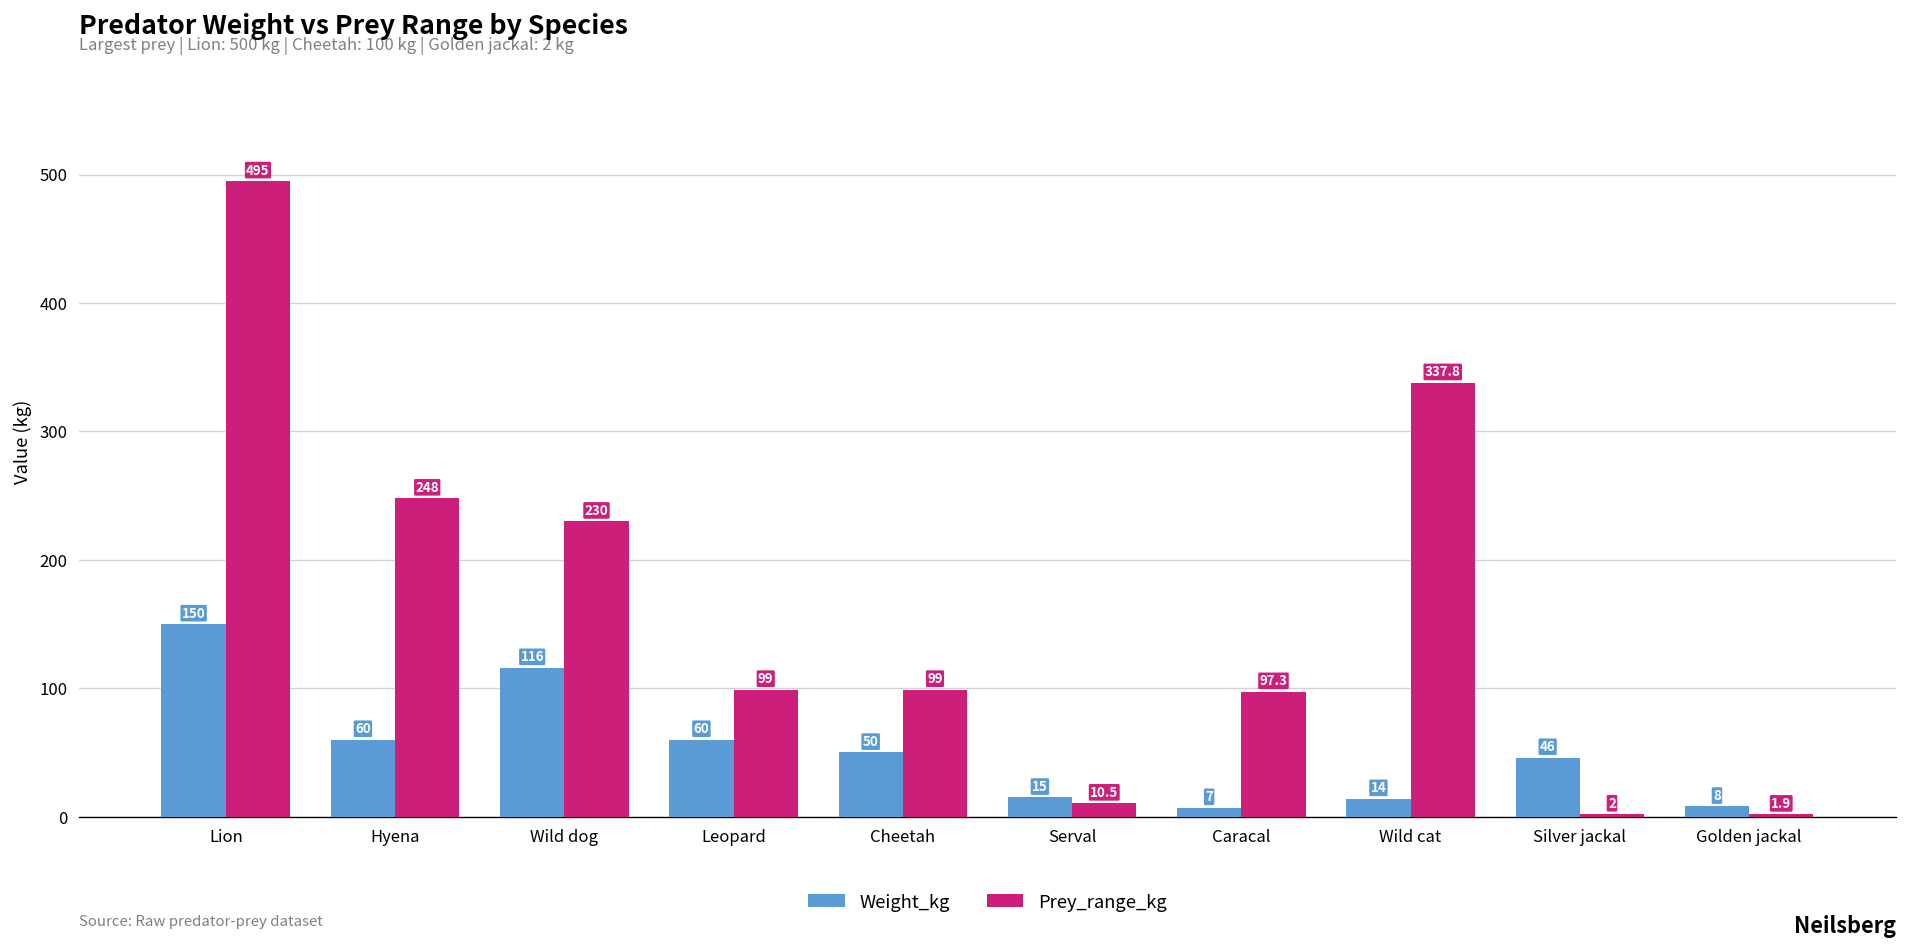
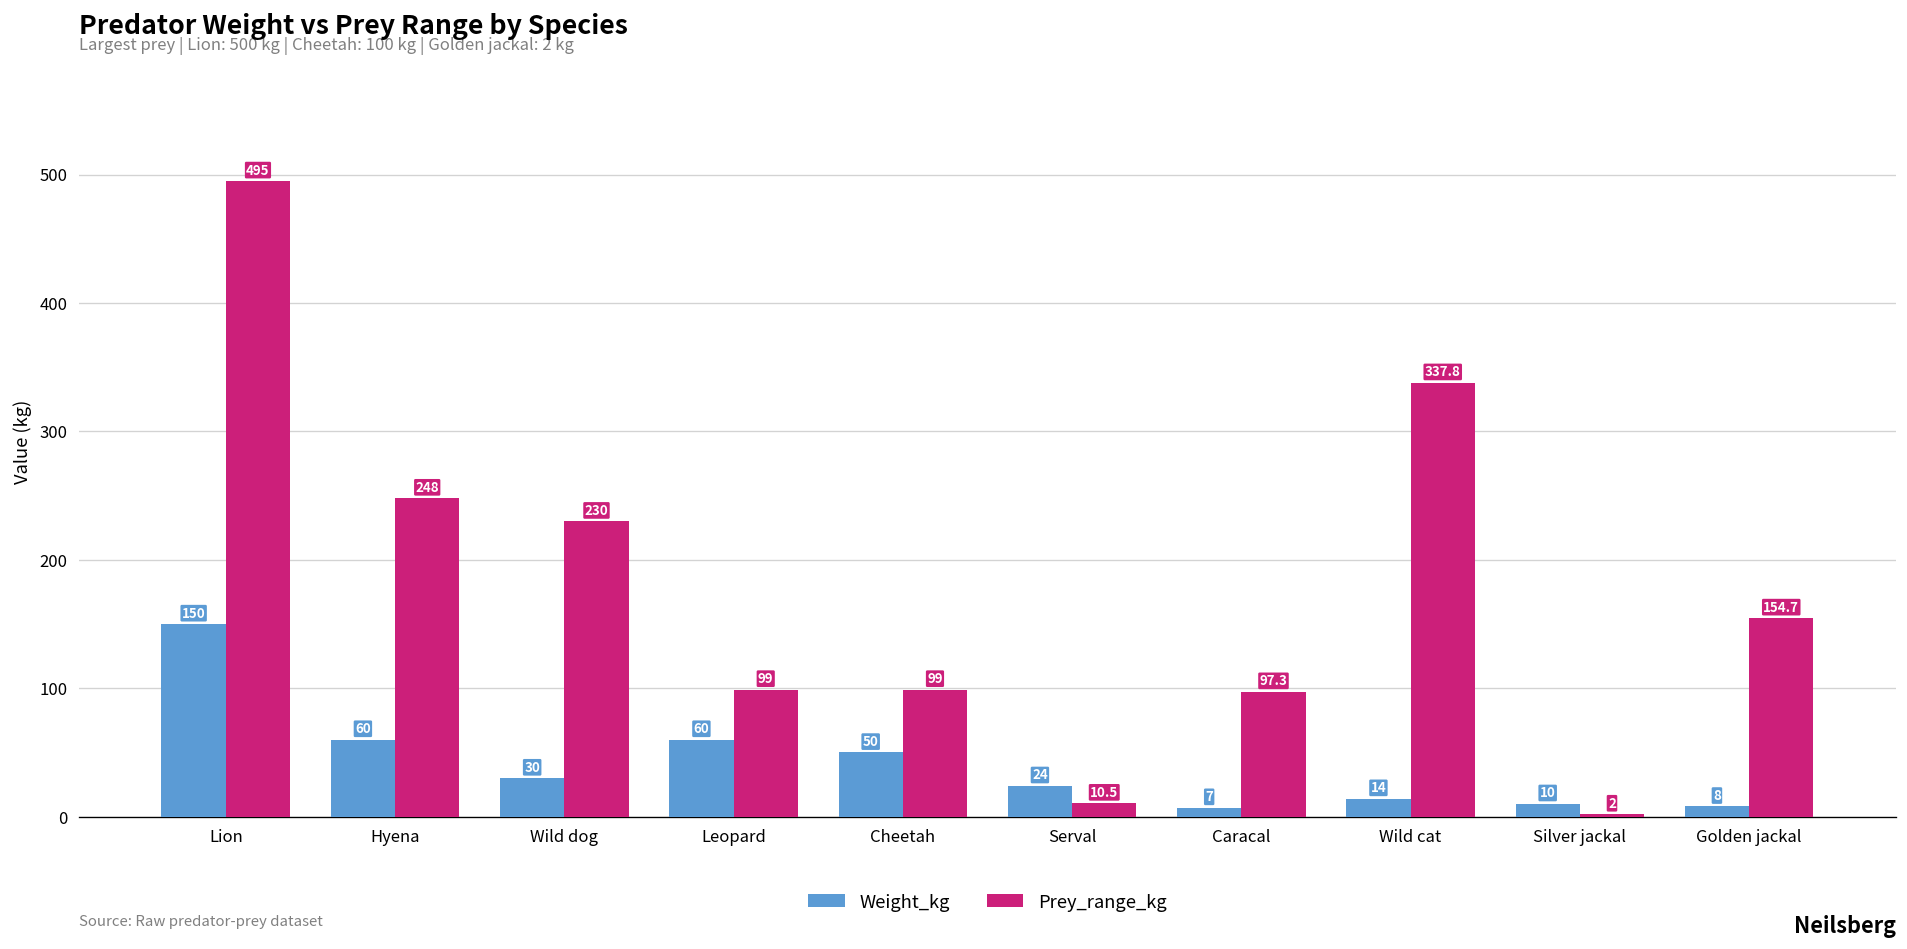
Weight_kg, Wild dog: 116 -> 30
Weight_kg, Serval: 15 -> 24
Weight_kg, Silver jackal: 46 -> 10
Prey_range_kg, Golden jackal: 1.9 -> 154.7
